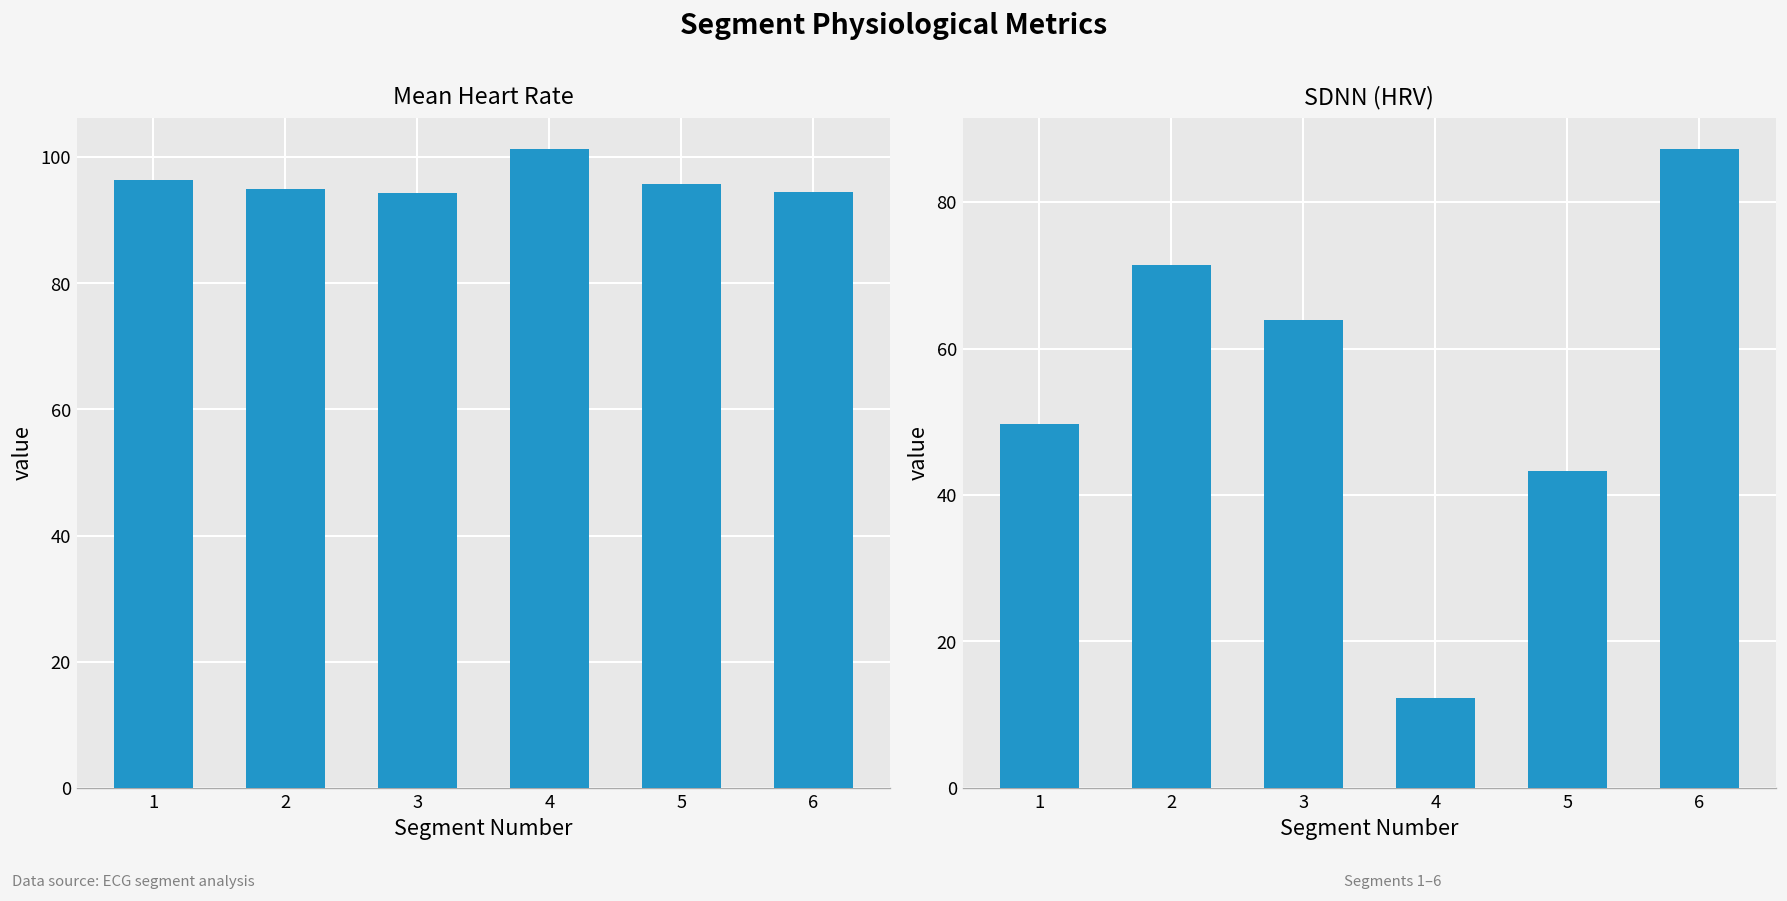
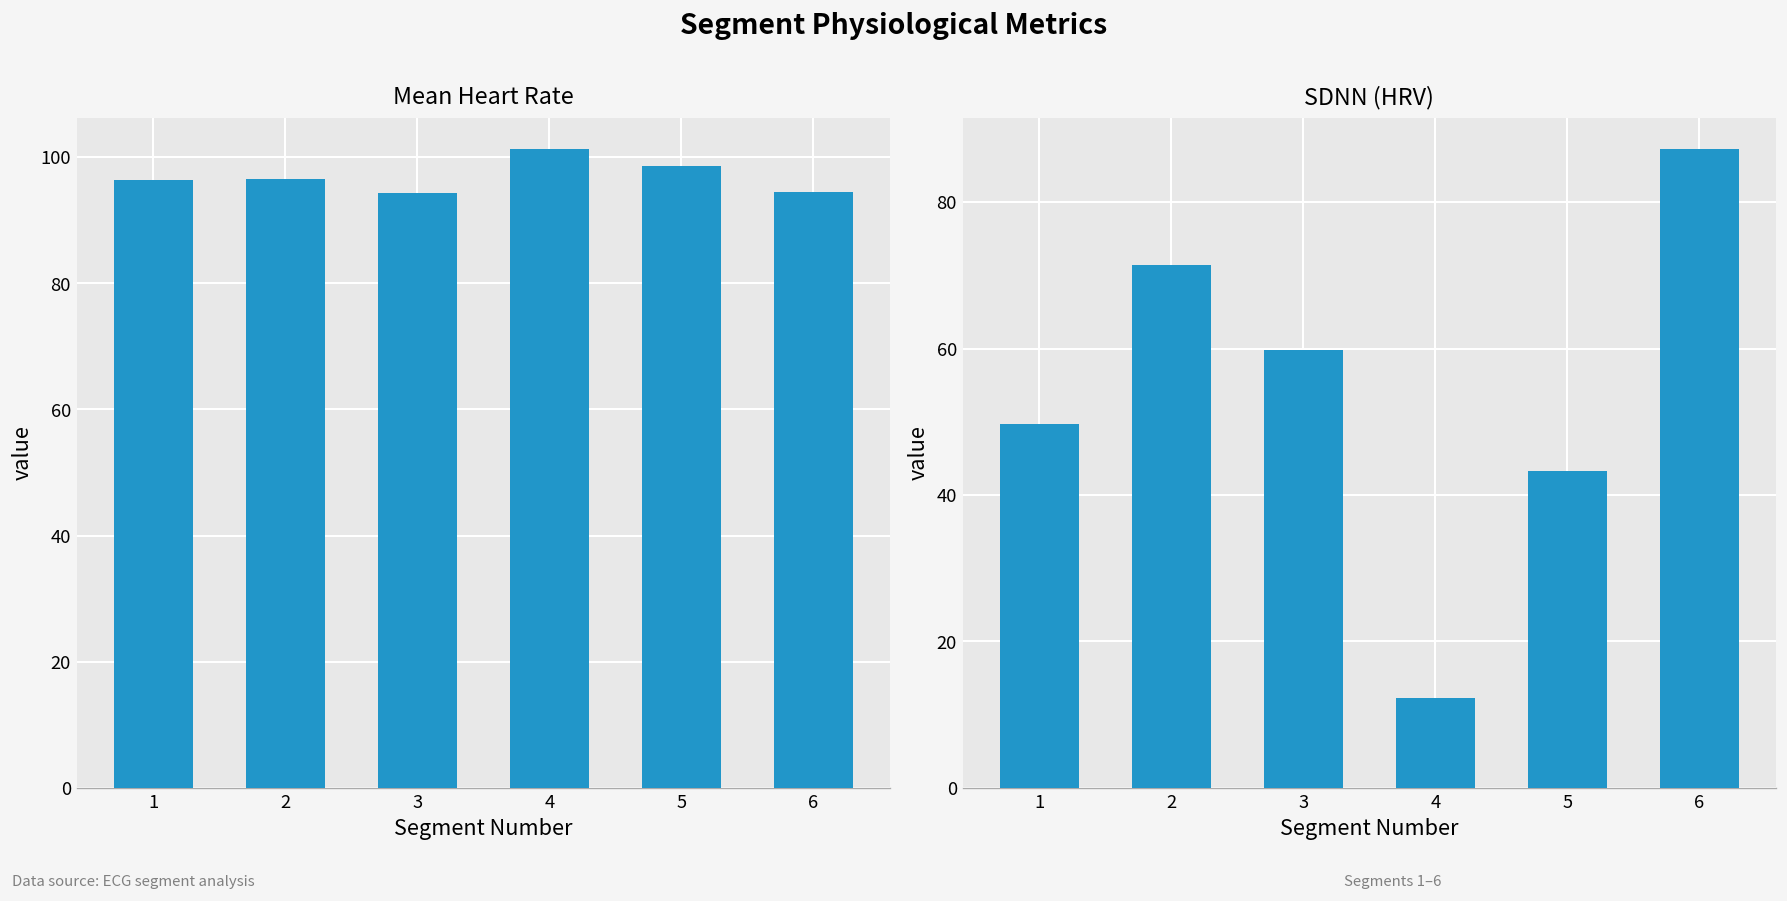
Mean Heart Rate, 2: 95 -> 97
Mean Heart Rate, 5: 96 -> 99
SDNN (HRV), 3: 64 -> 60
